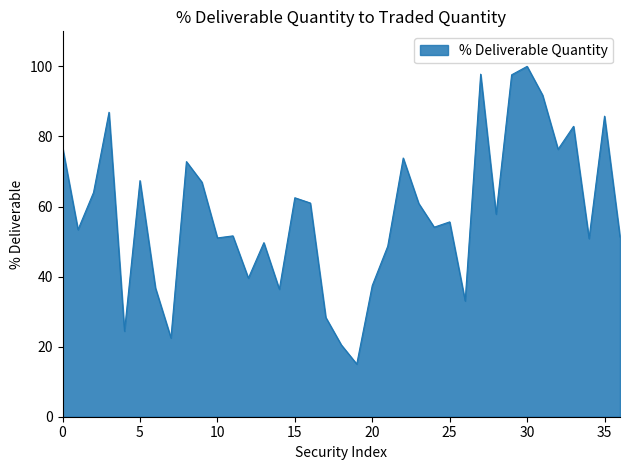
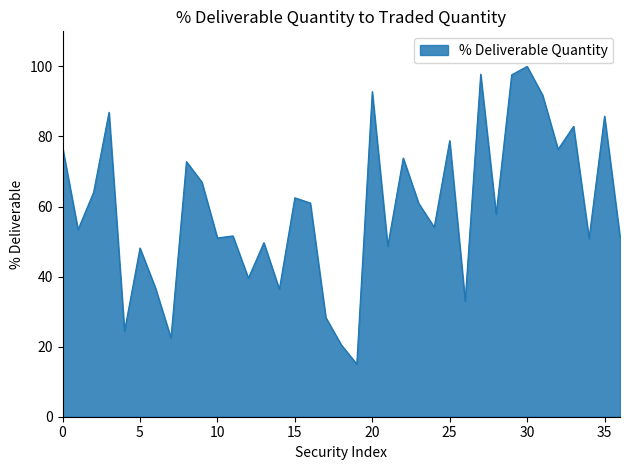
5: 67 -> 48
20: 37 -> 93
25: 56 -> 79
